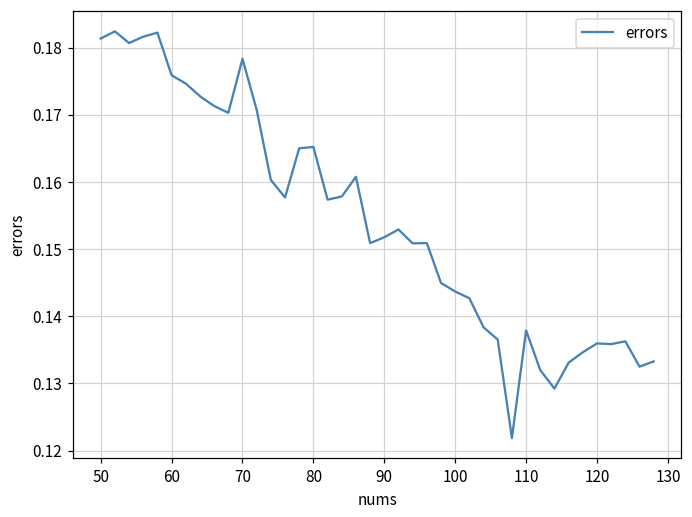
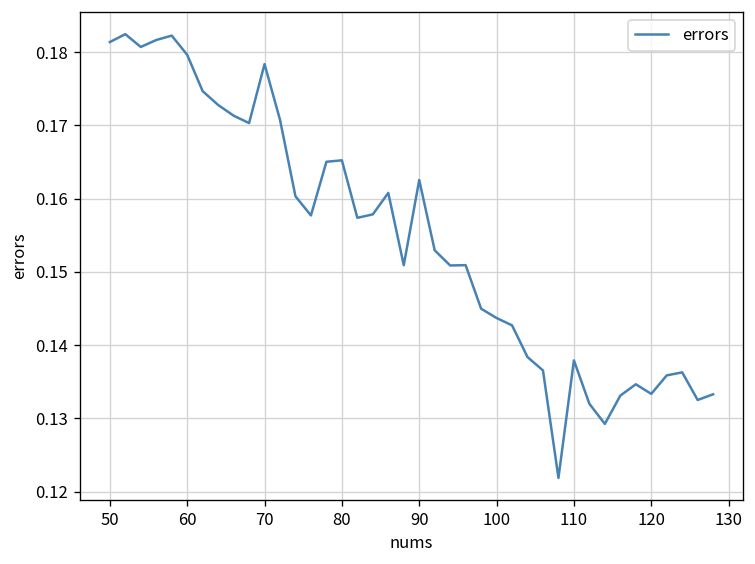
60: 0.176 -> 0.180
90: 0.152 -> 0.163
120: 0.136 -> 0.133
